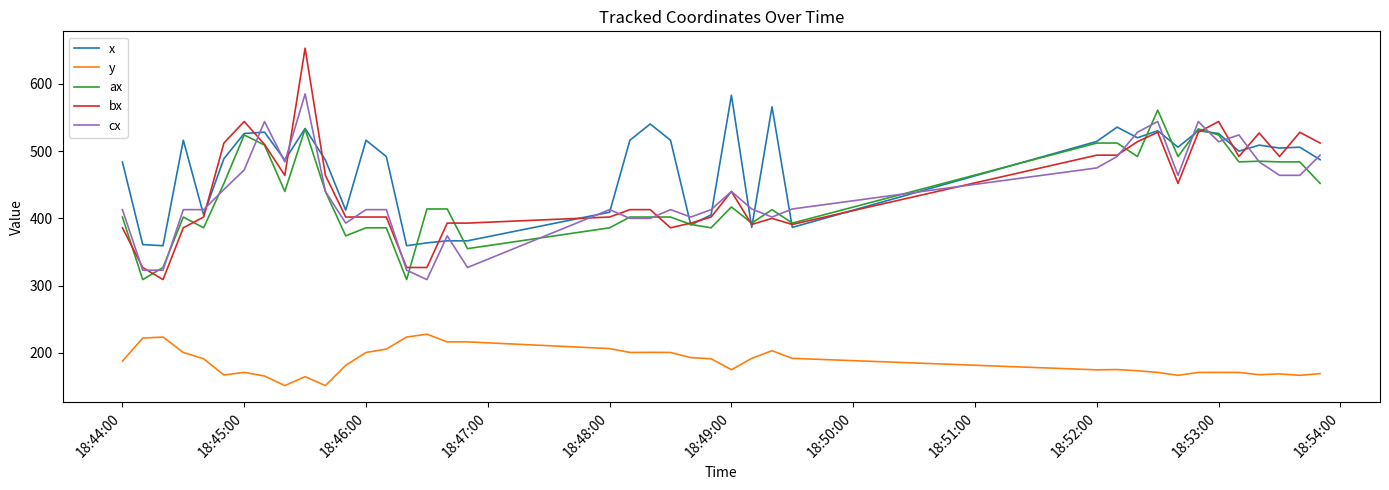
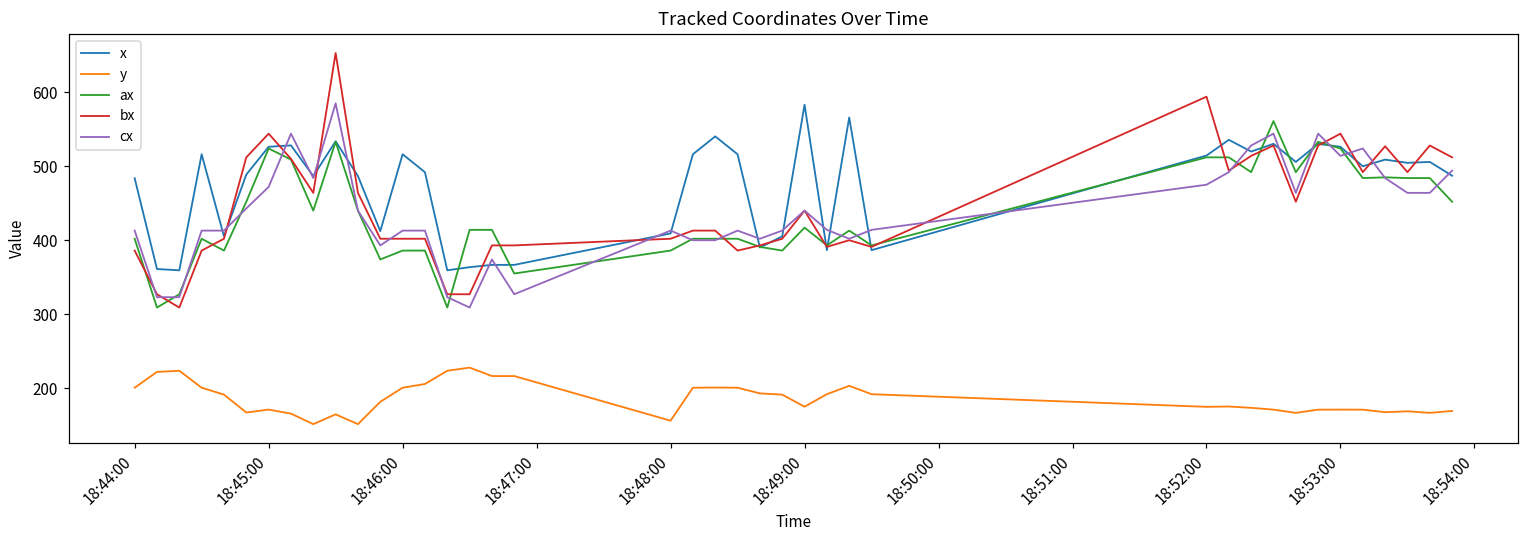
y, 18:44:00: 190 -> 200
y, 18:48:00: 210 -> 160
bx, 18:52:00: 490 -> 590
